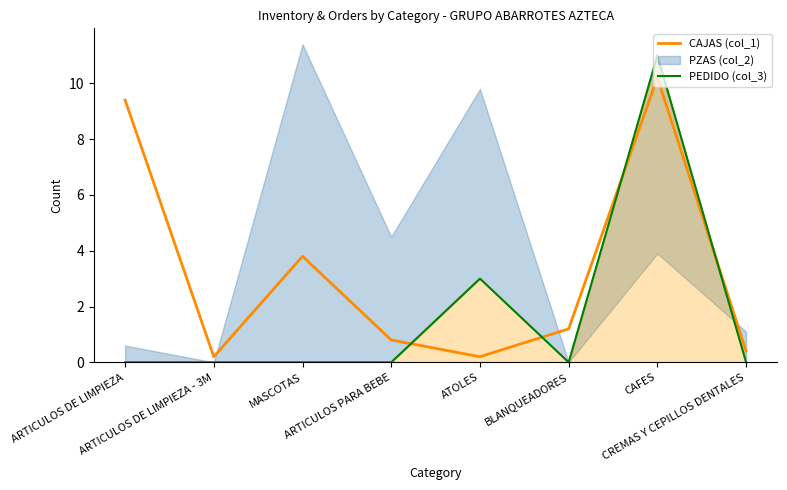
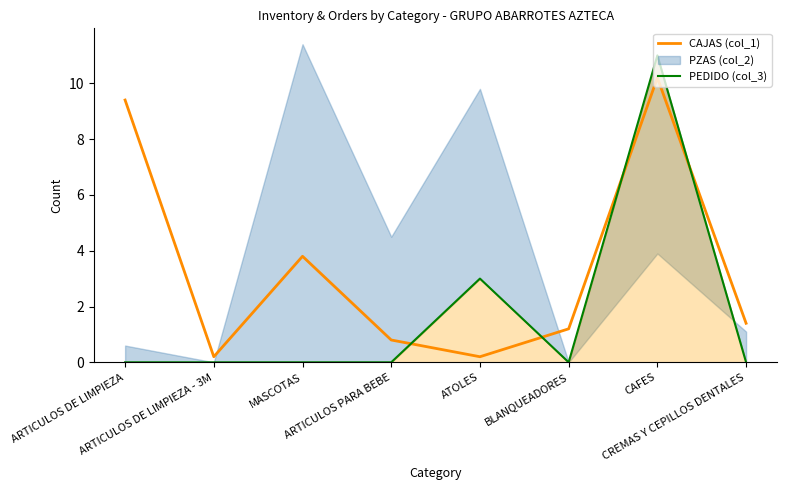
CAJAS (col_1), CREMAS Y CEPILLOS DENTALES: 0.4 -> 1.4
